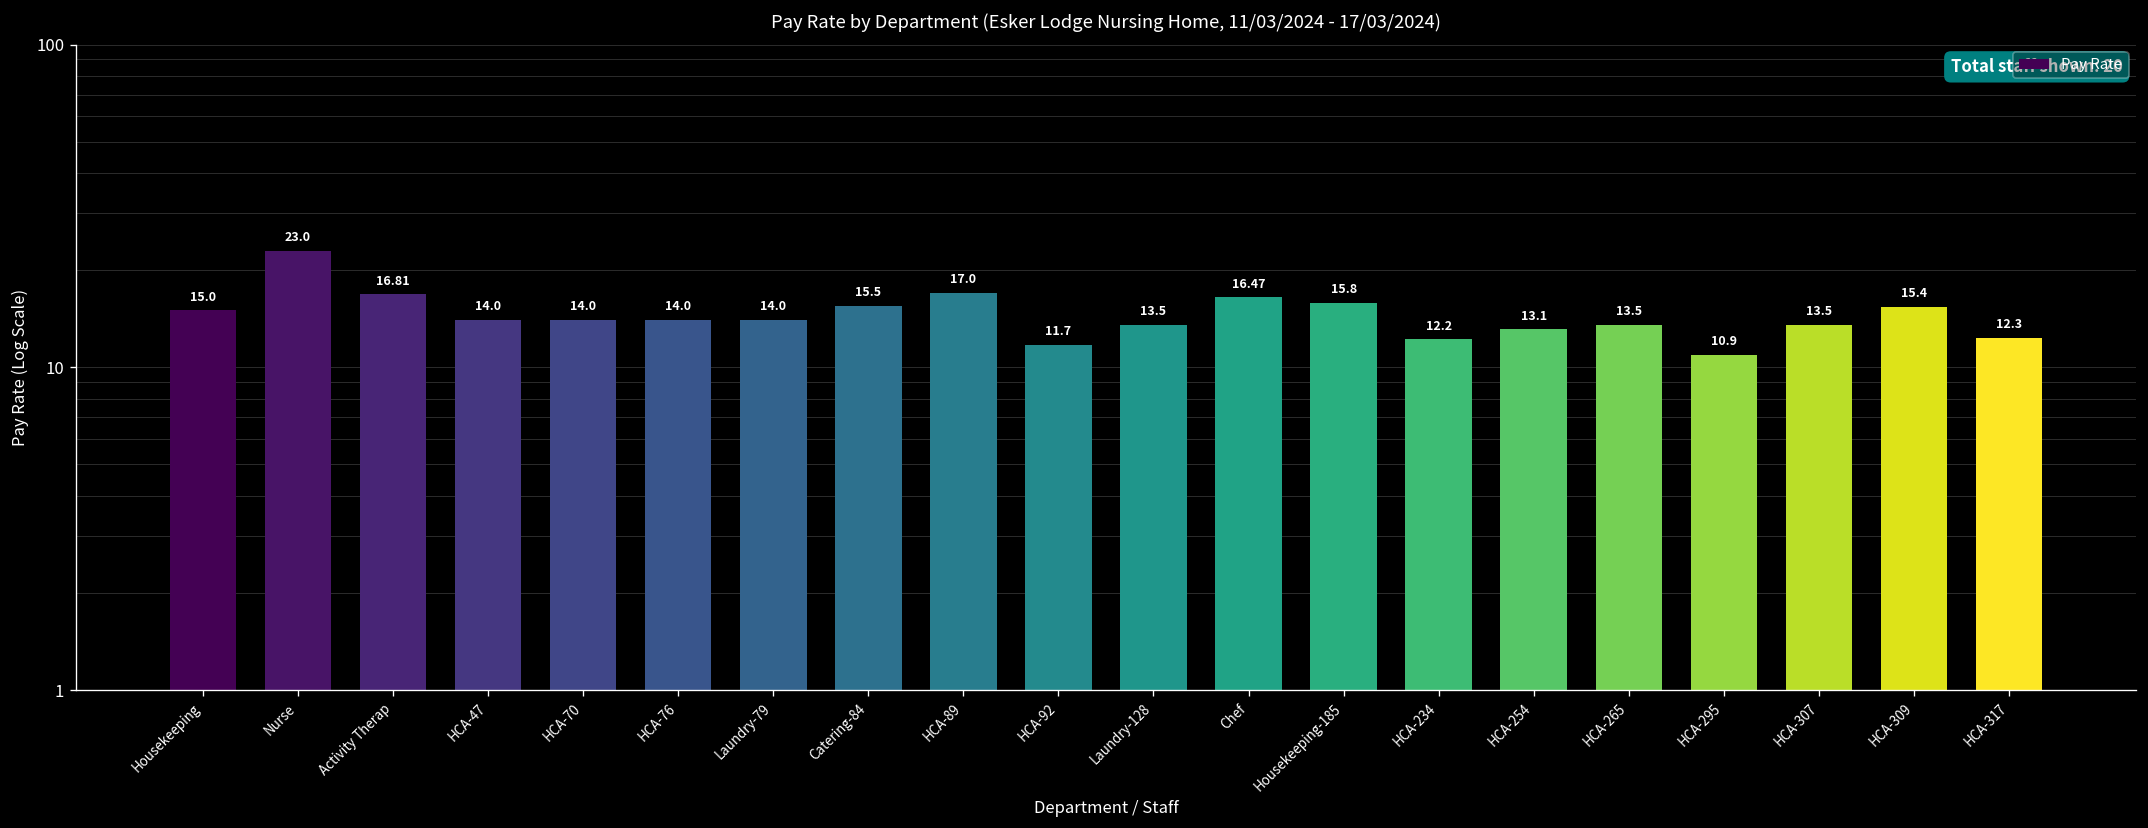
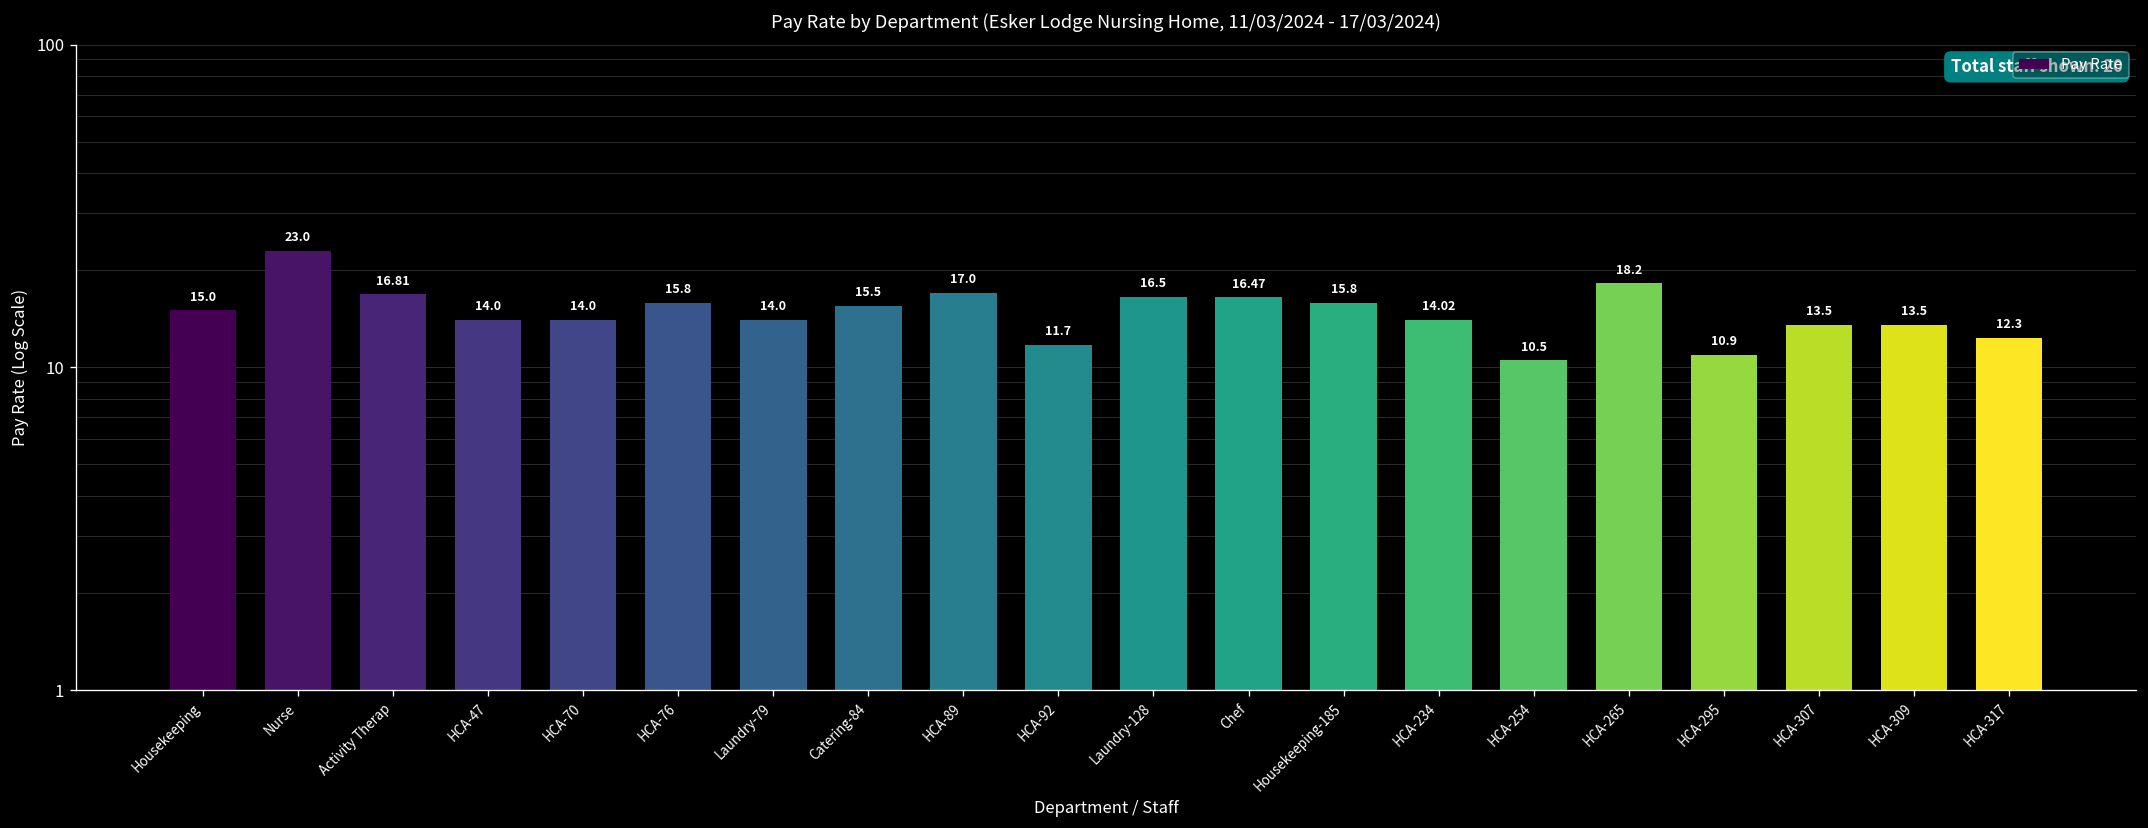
HCA-76: 14.0 -> 15.8
Laundry-128: 13.5 -> 16.5
HCA-234: 12.2 -> 14.02
HCA-254: 13.1 -> 10.5
HCA-265: 13.5 -> 18.2
HCA-309: 15.4 -> 13.5
